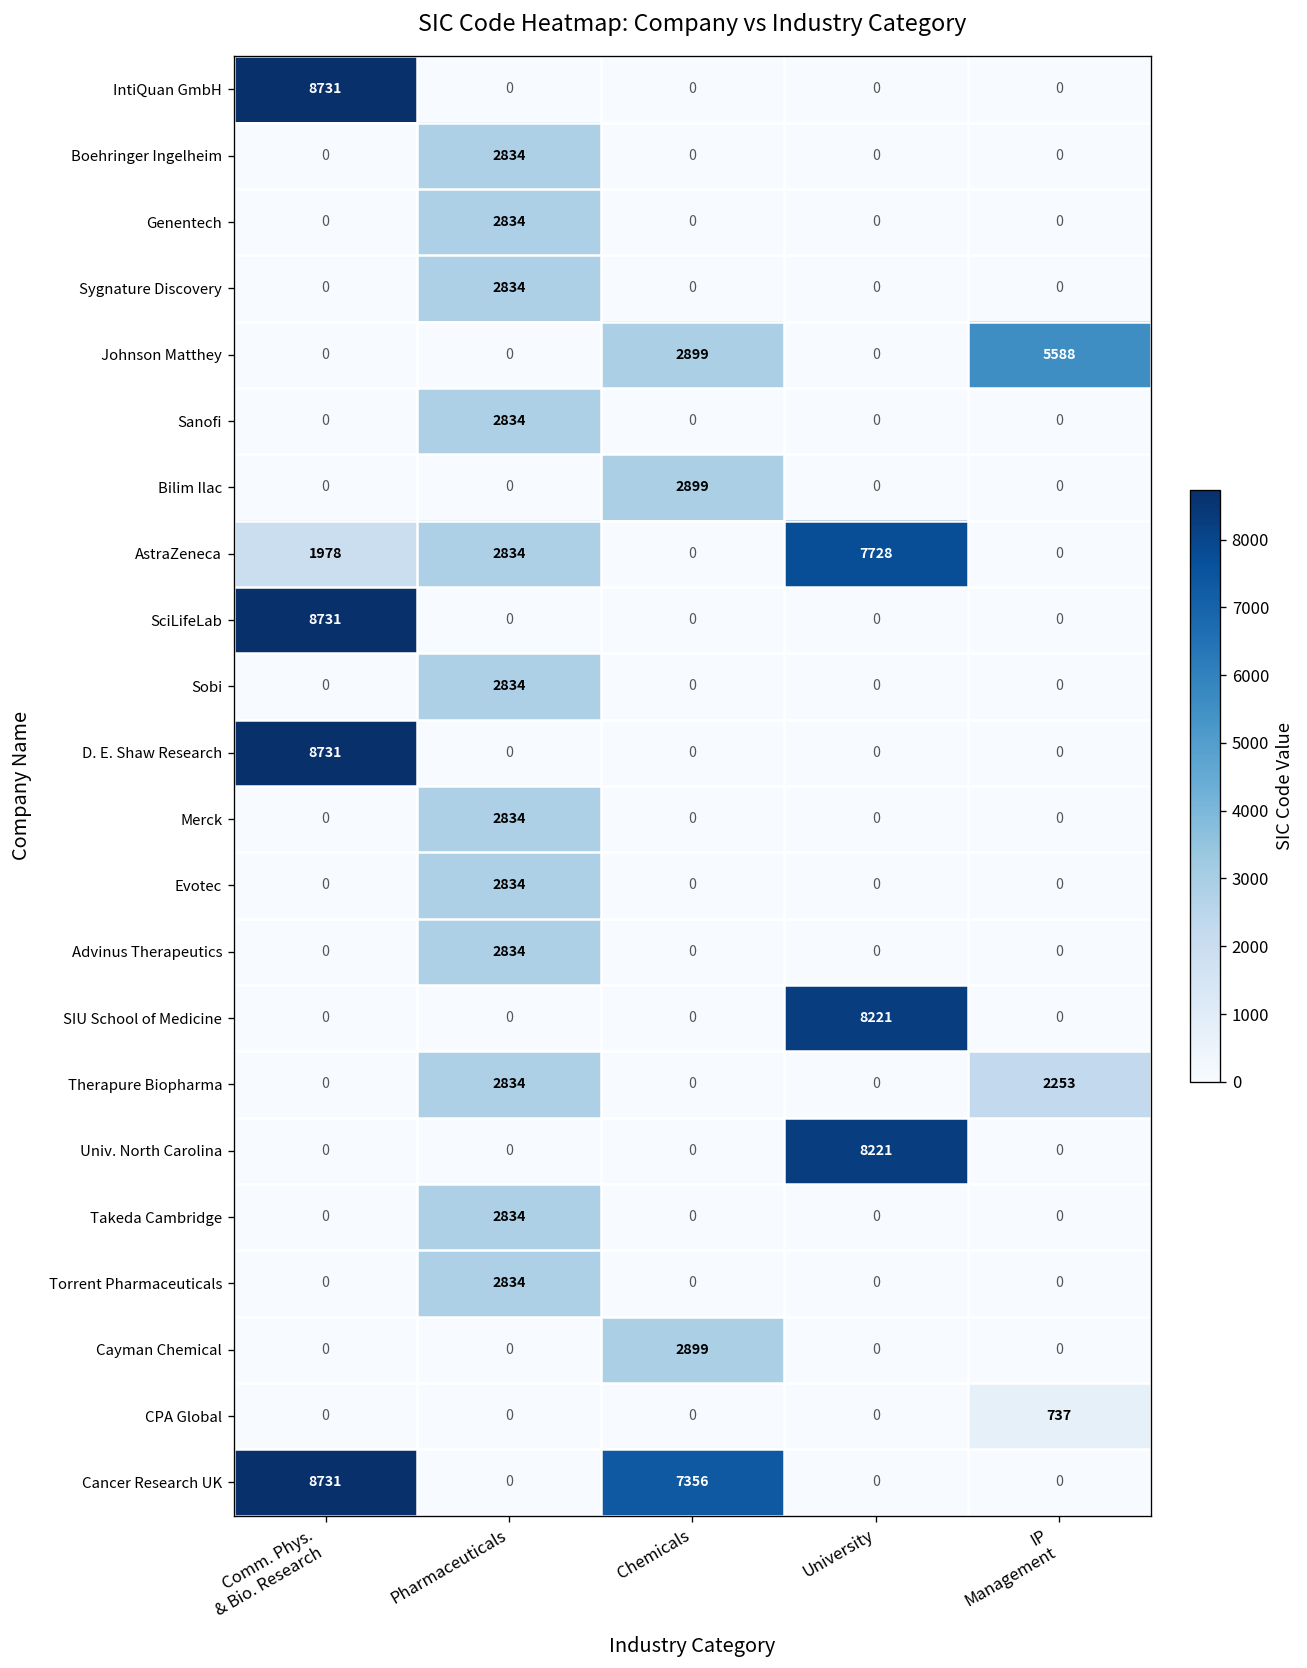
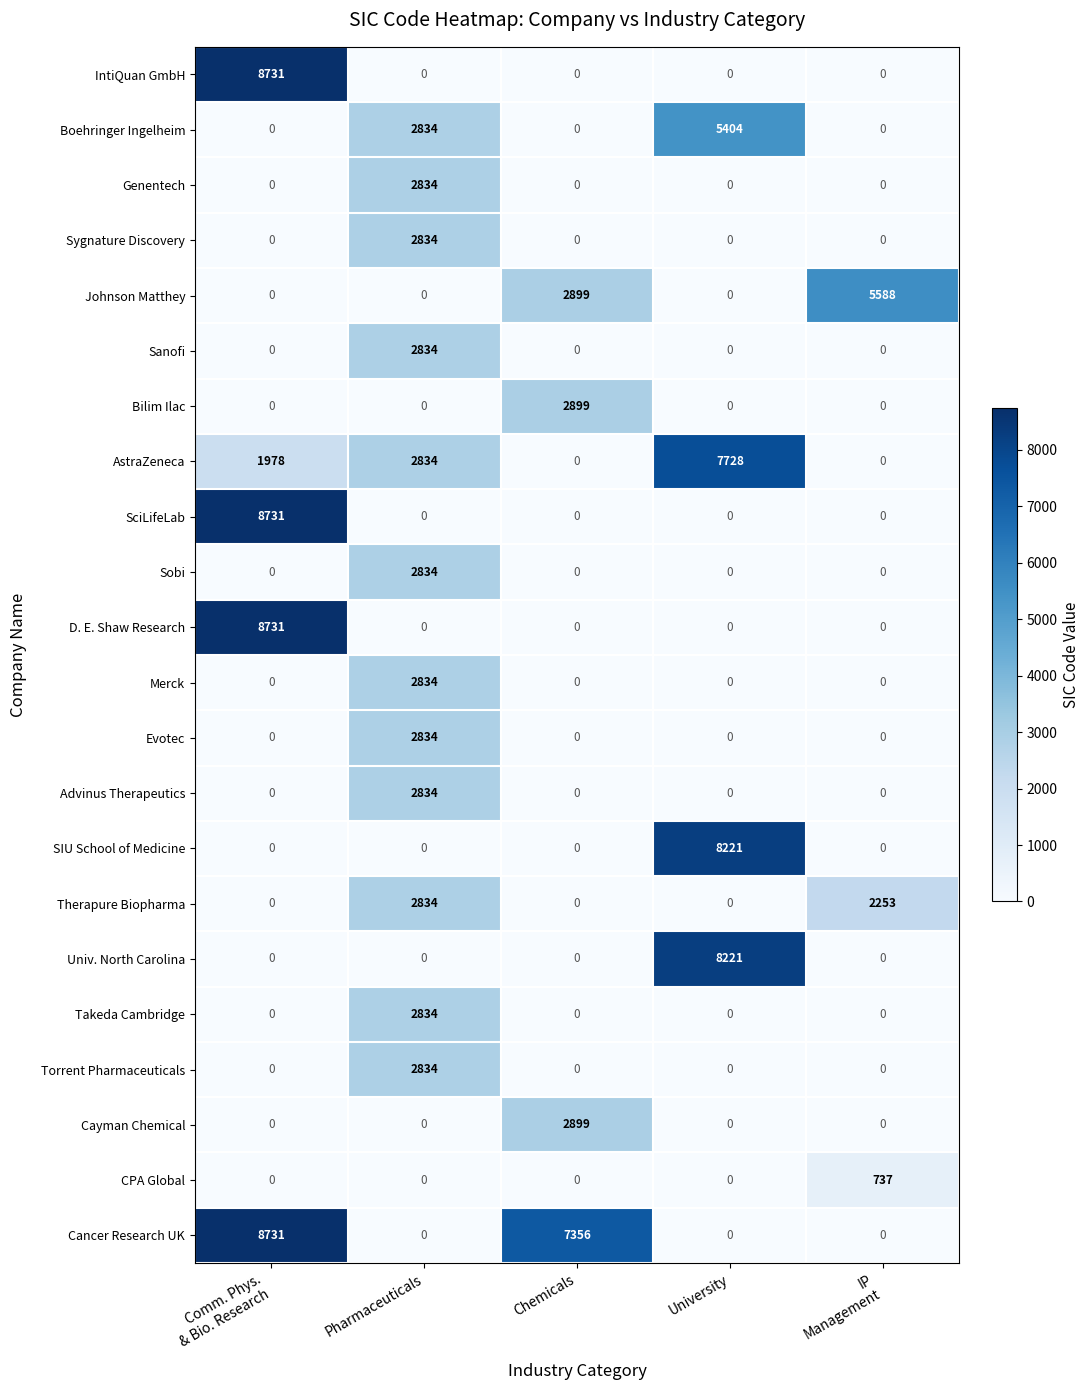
Boehringer Ingelheim, University: 0 -> 5404
